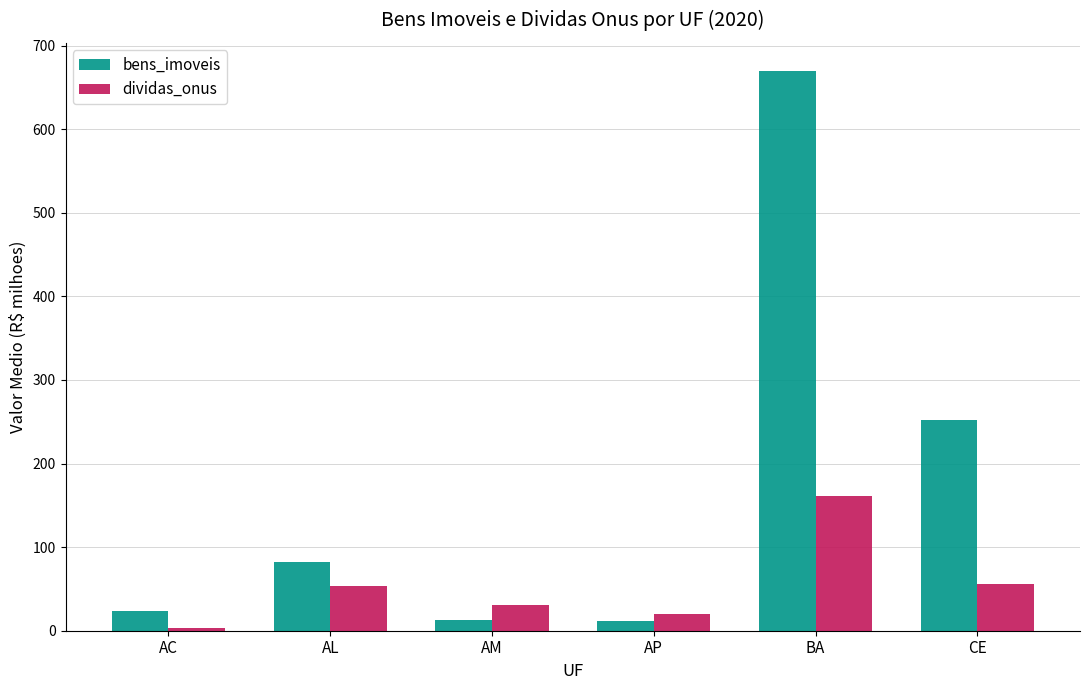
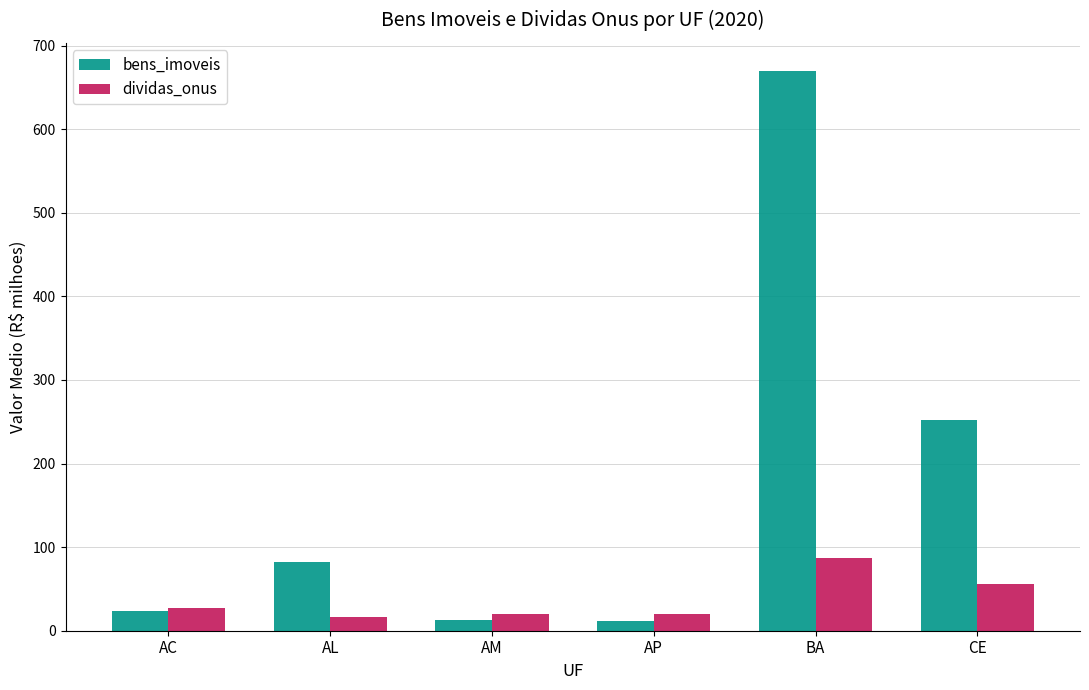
dividas_onus, AC: 0 -> 30
dividas_onus, AL: 50 -> 20
dividas_onus, AM: 30 -> 20
dividas_onus, BA: 160 -> 90
